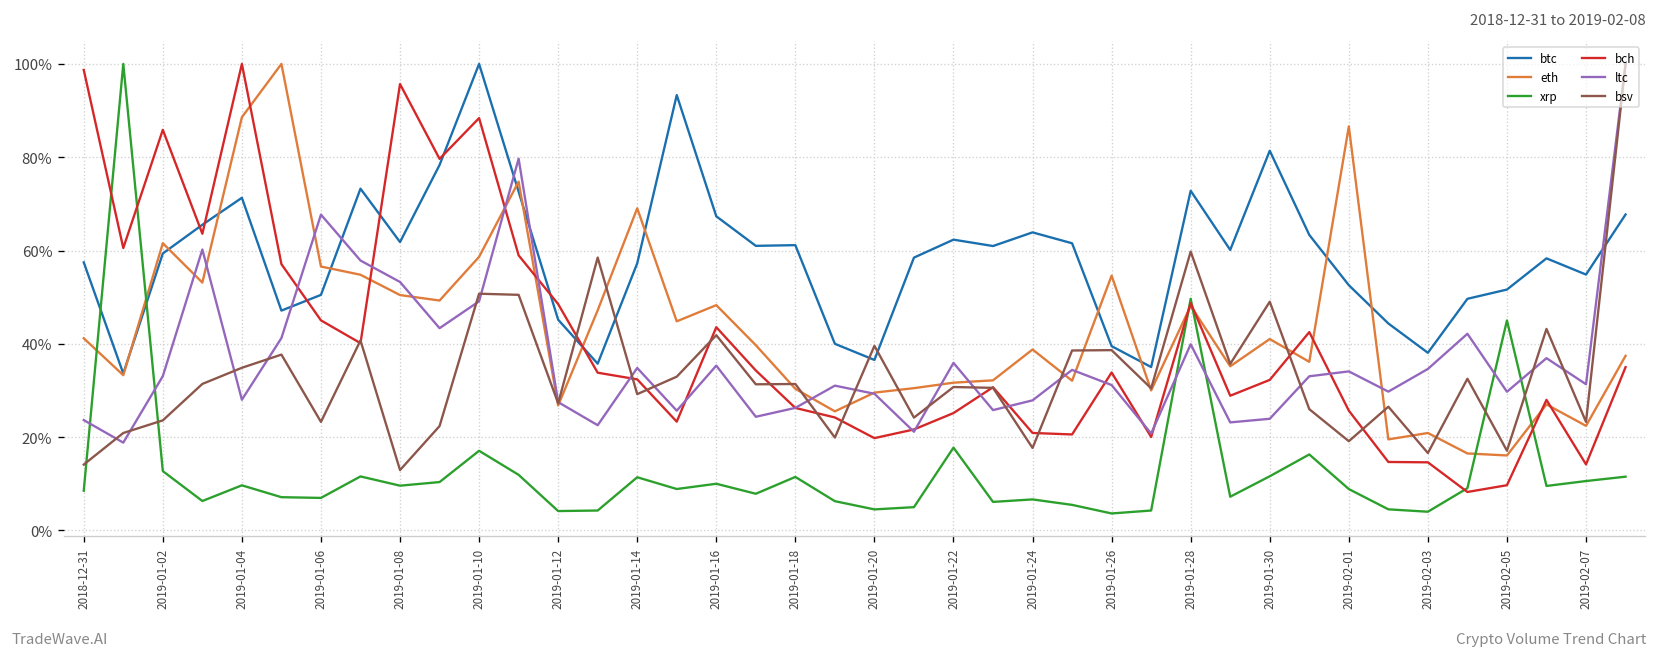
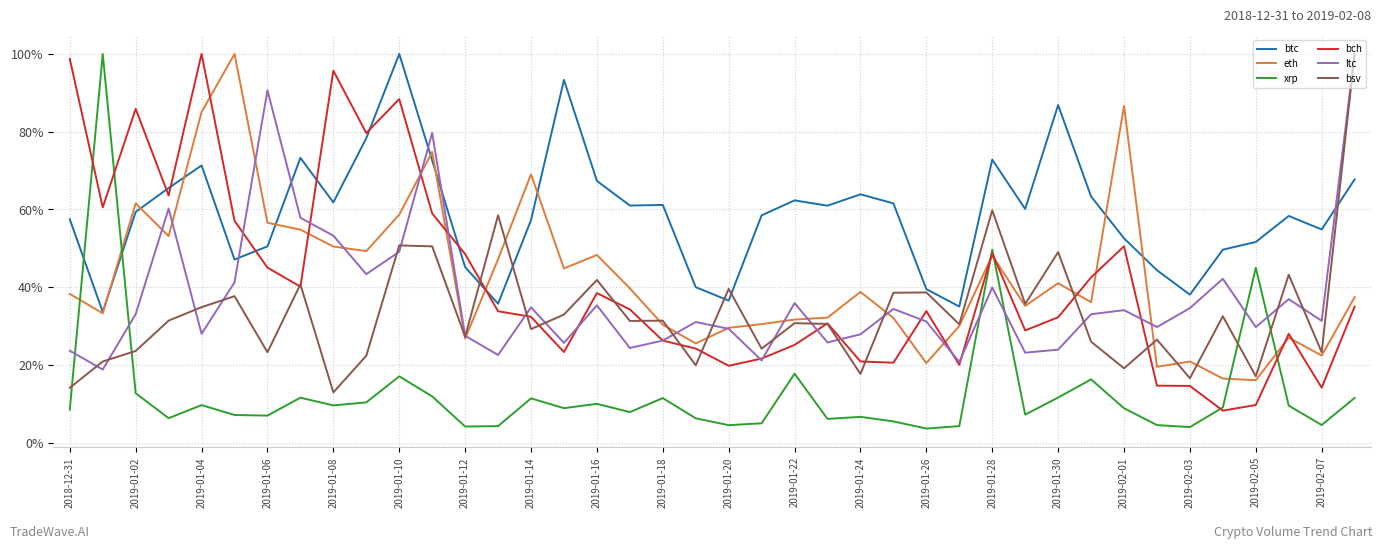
eth, 2018-12-31: 41% -> 38%
eth, 2019-01-04: 89% -> 85%
ltc, 2019-01-06: 68% -> 91%
bch, 2019-01-16: 44% -> 38%
eth, 2019-01-26: 55% -> 20%
btc, 2019-01-30: 81% -> 87%
bch, 2019-02-01: 26% -> 51%
xrp, 2019-02-07: 11% -> 5%
